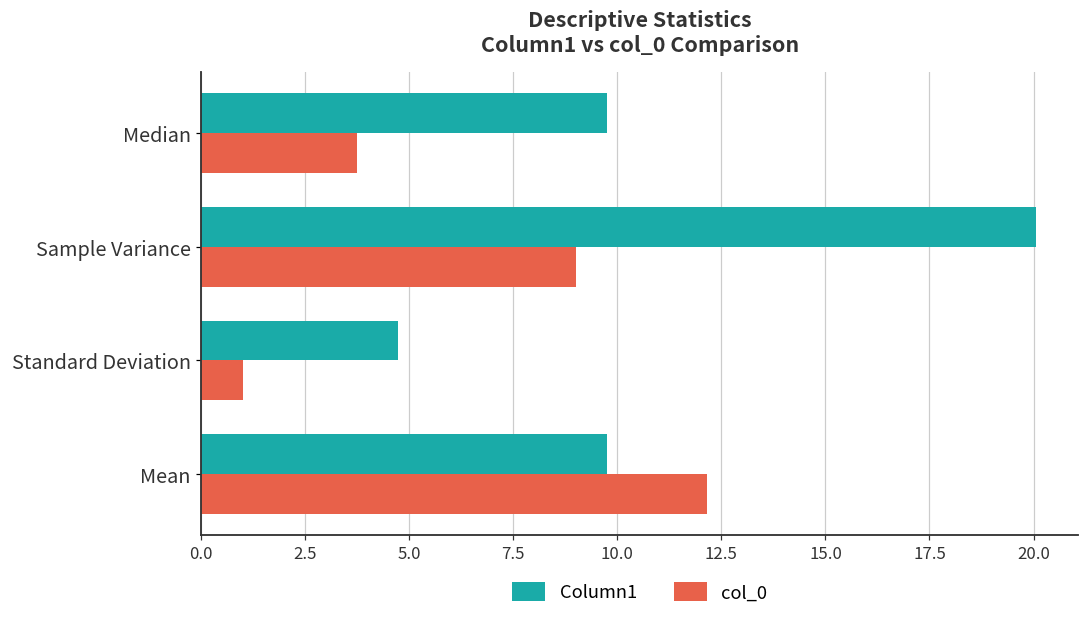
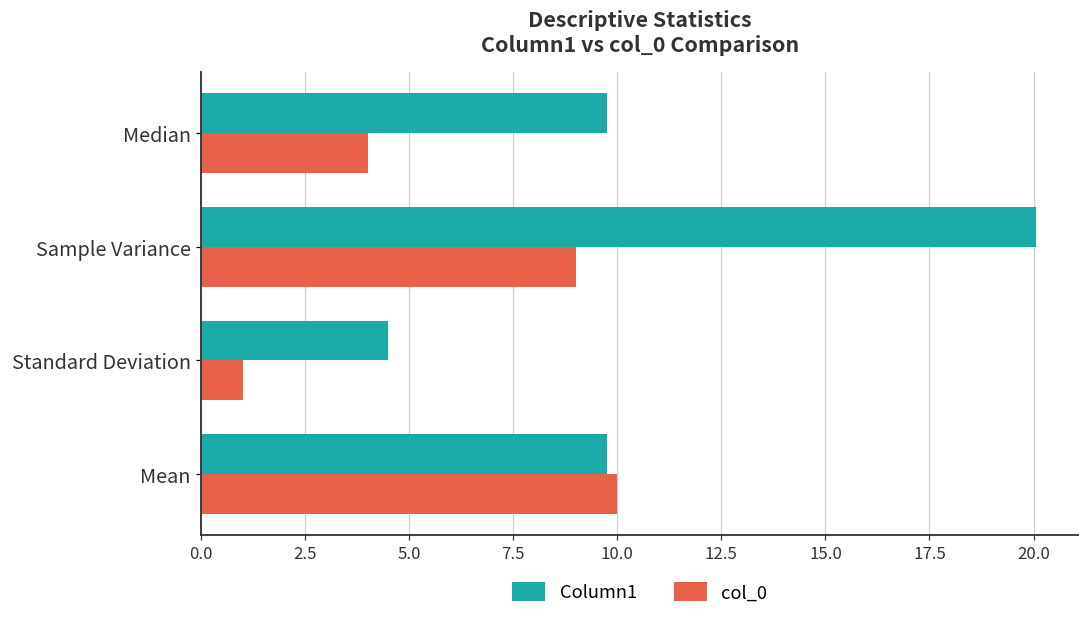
col_0, Median: 3.8 -> 4.0
Column1, Standard Deviation: 4.7 -> 4.5
col_0, Mean: 12.2 -> 10.0
